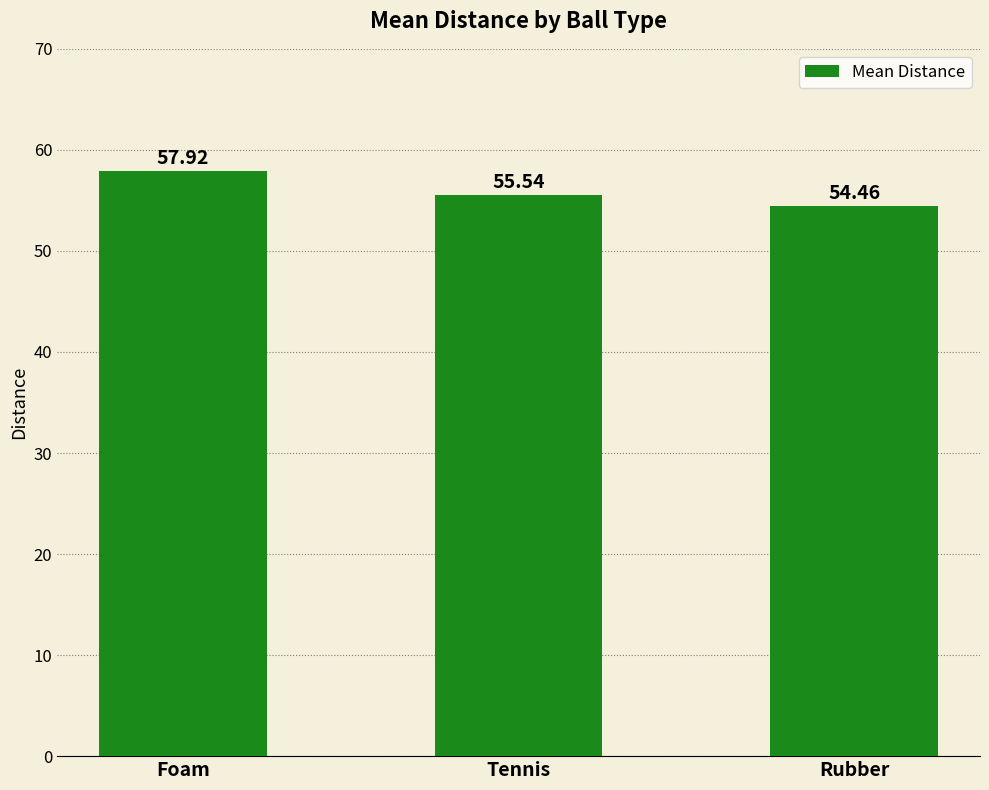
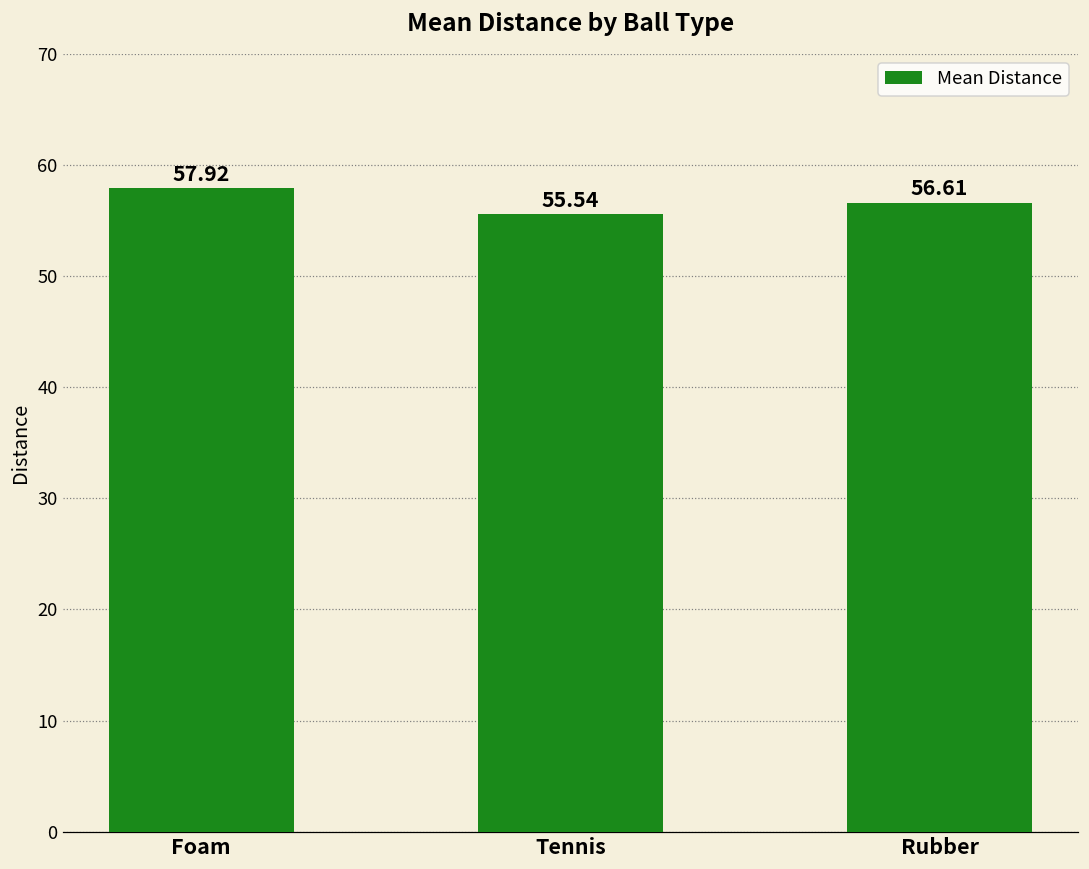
Rubber: 54.46 -> 56.61
